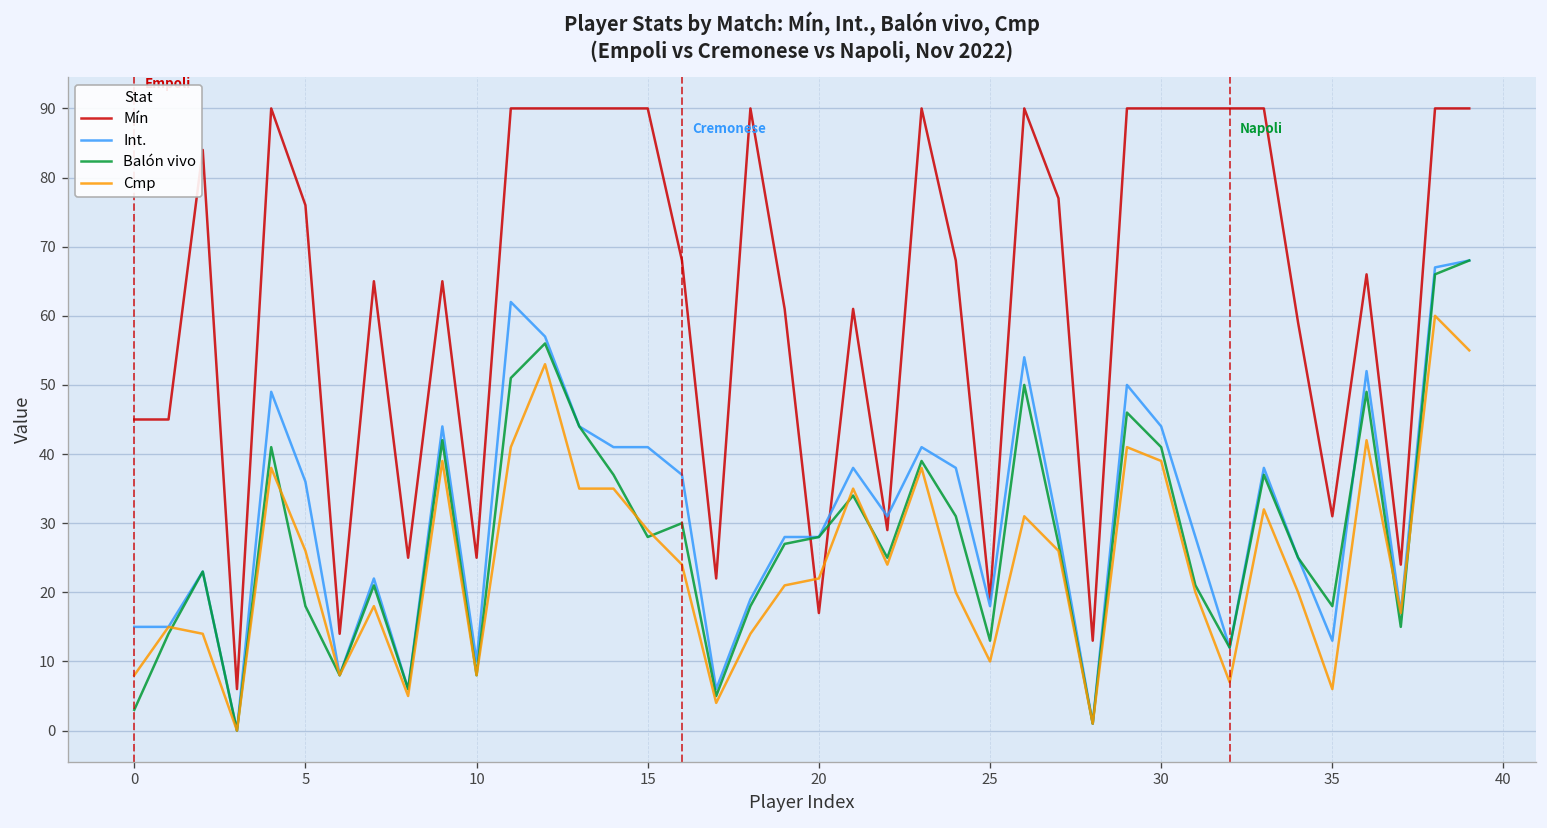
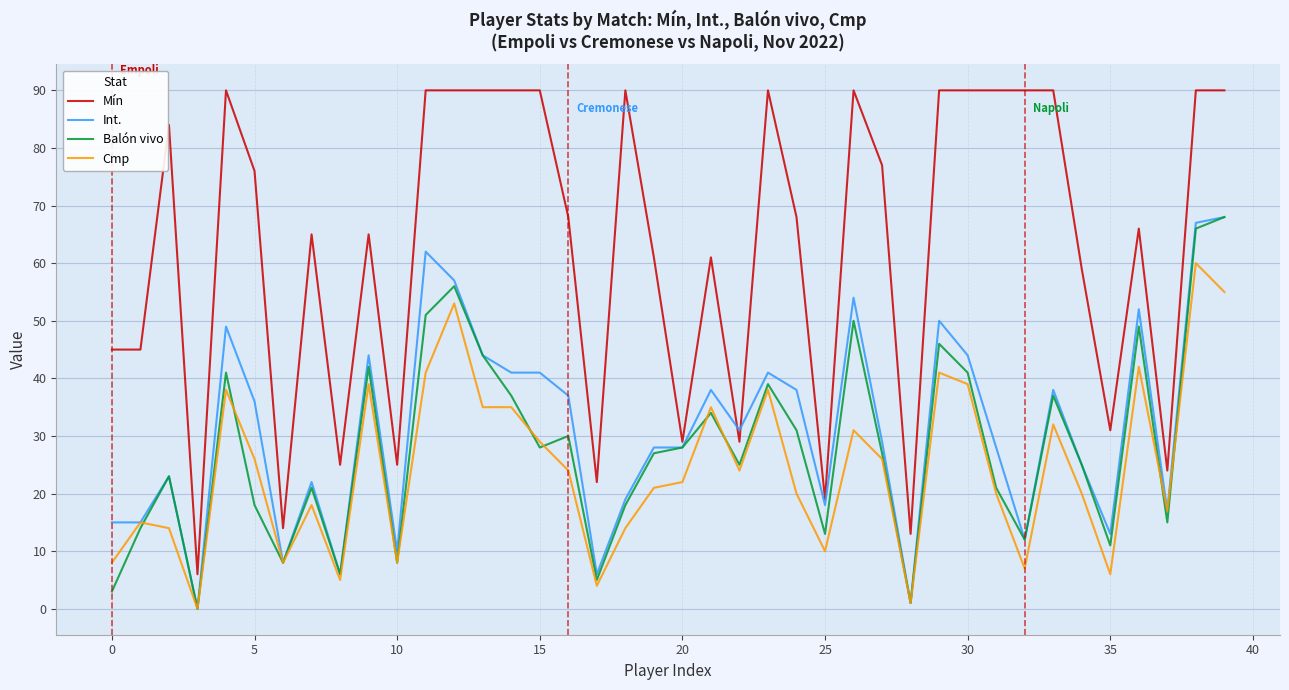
Mín, 20: 17 -> 29
Balón vivo, 35: 18 -> 11
